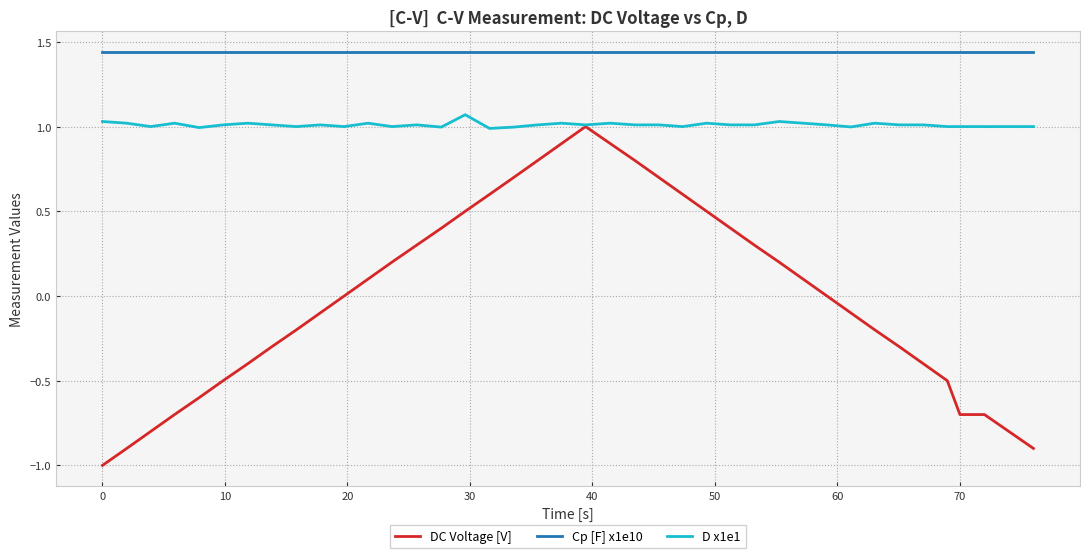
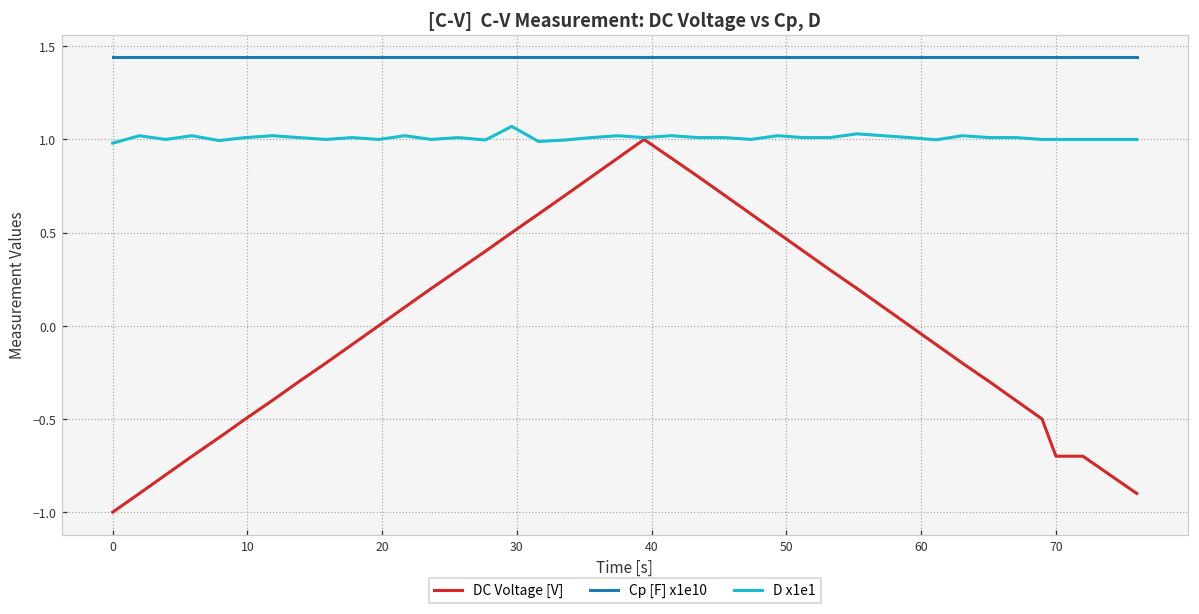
D x1e1, 0: 1.03 -> 0.98
